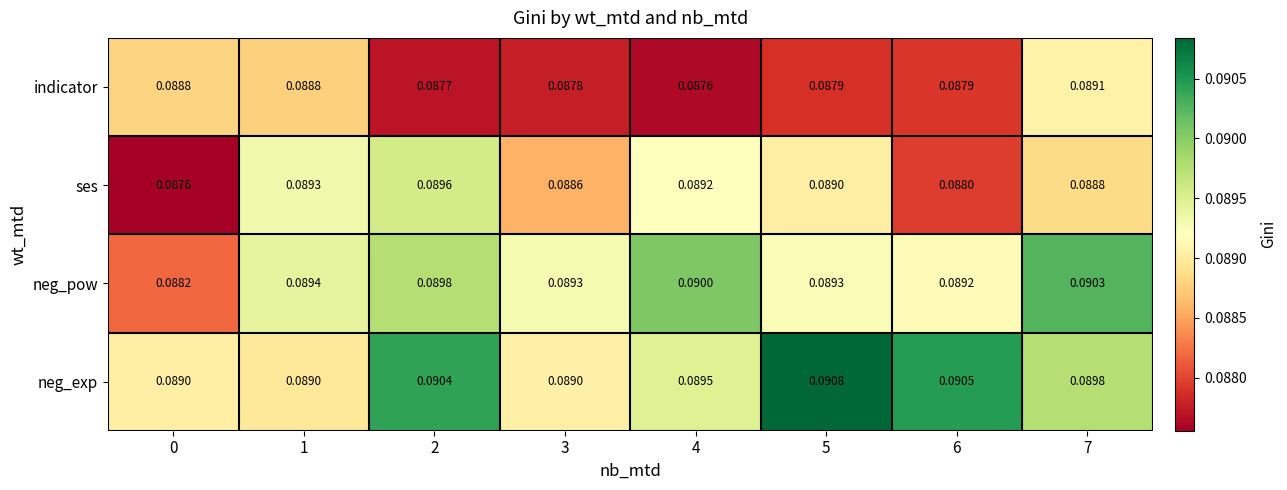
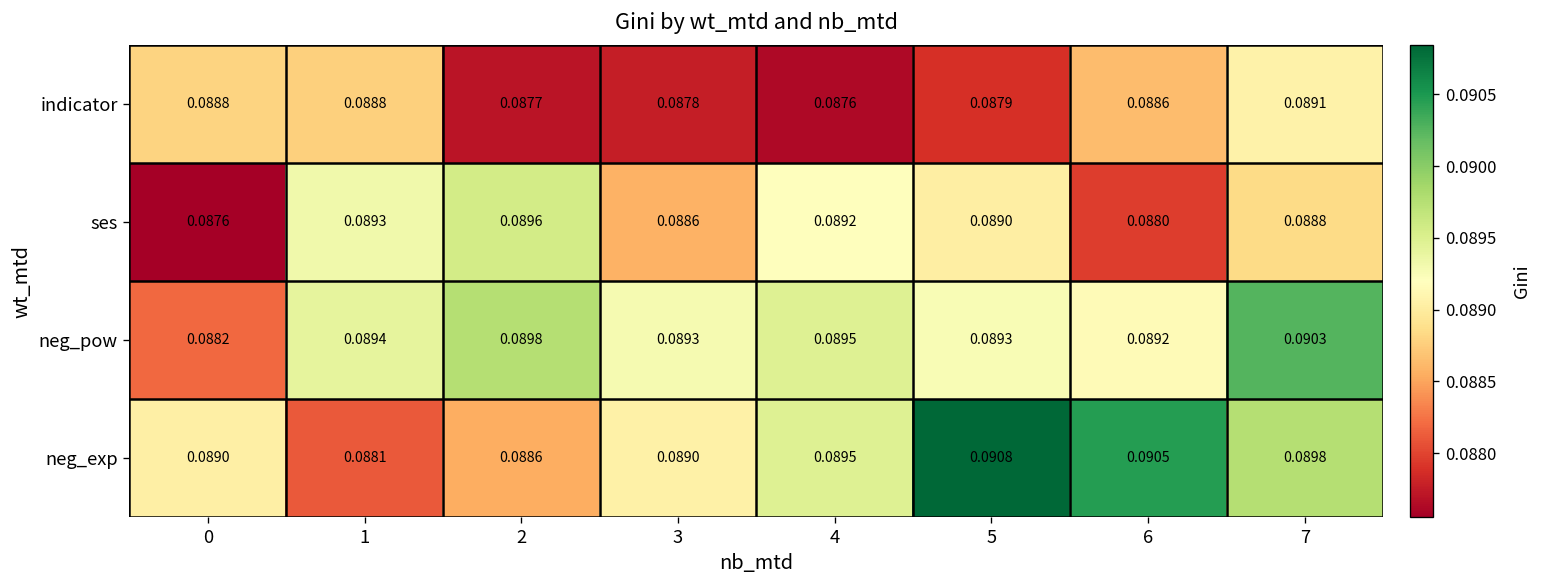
indicator, 6: 0.0879 -> 0.0886
neg_pow, 4: 0.0900 -> 0.0895
neg_exp, 1: 0.0890 -> 0.0881
neg_exp, 2: 0.0904 -> 0.0886
